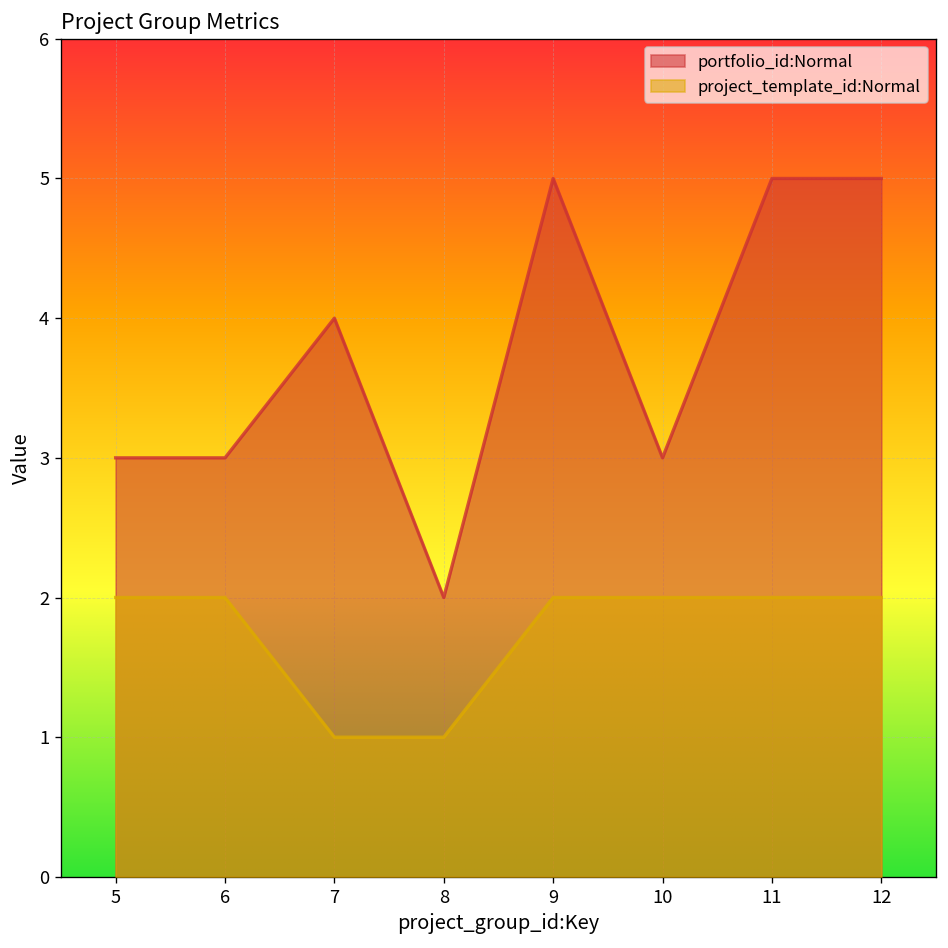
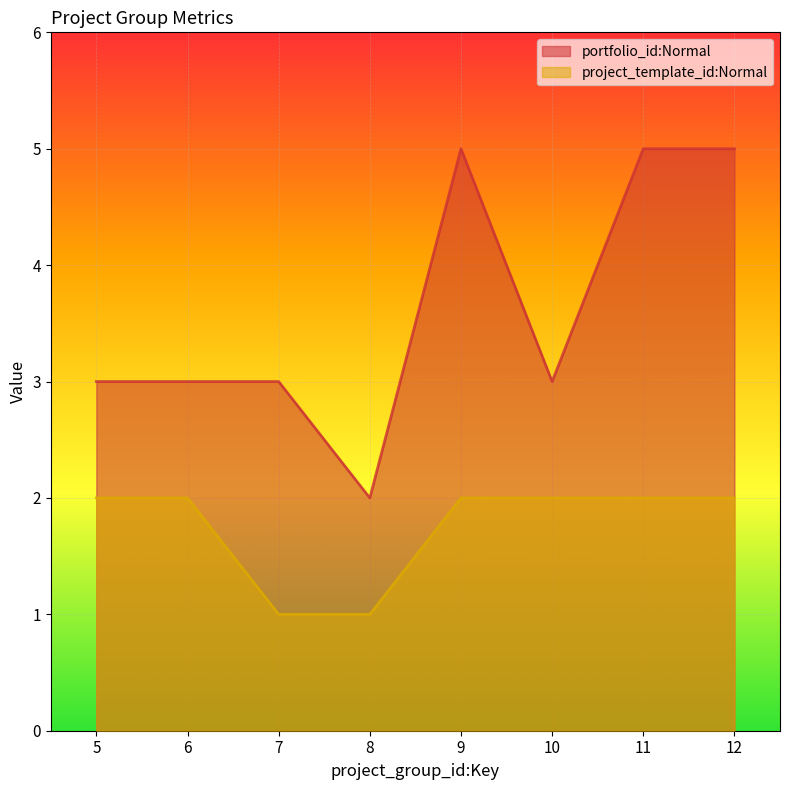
portfolio_id:Normal, 7: 4 -> 3
